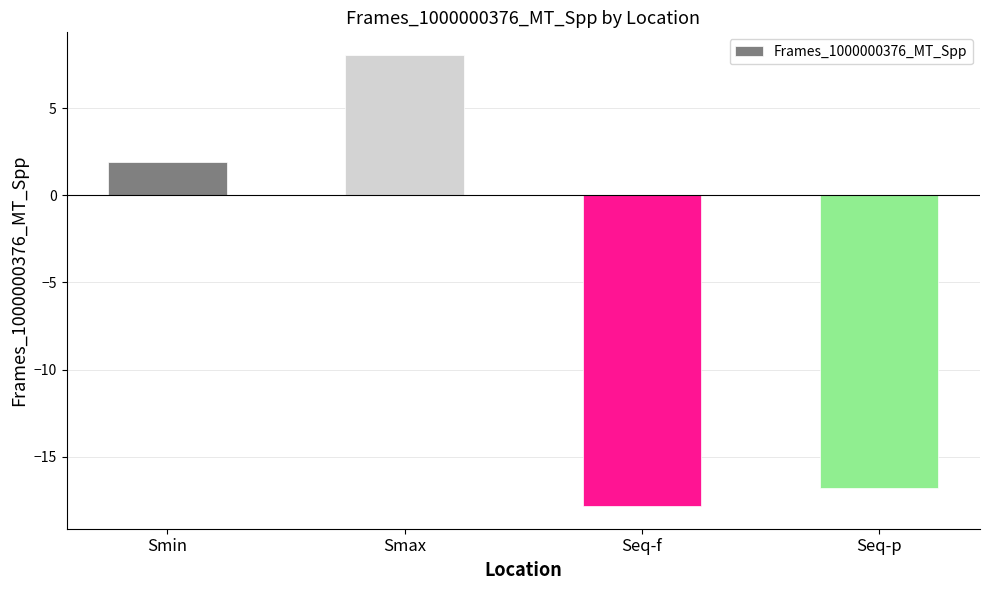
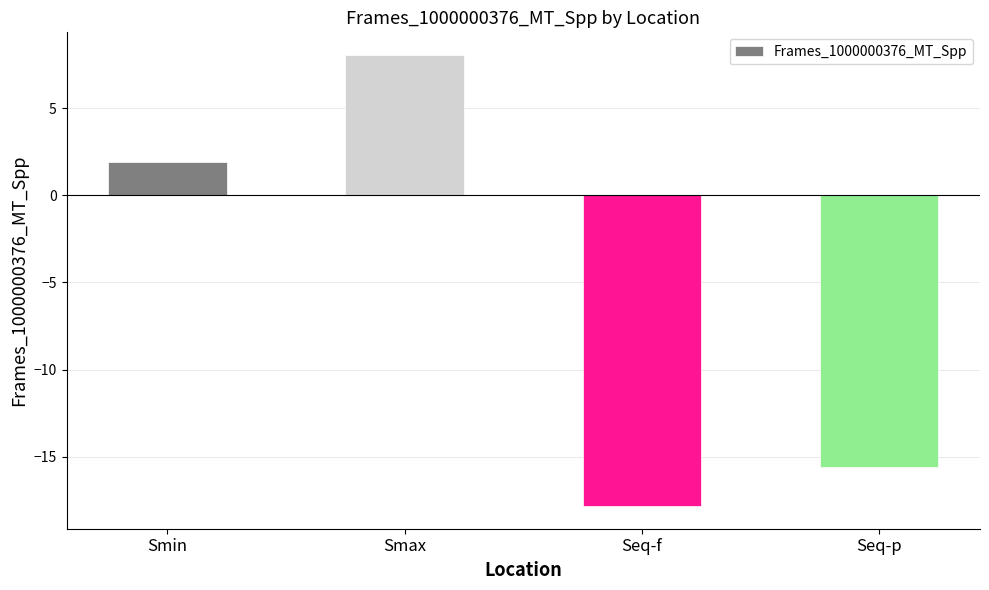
Seq-p: -16.8 -> -15.6
